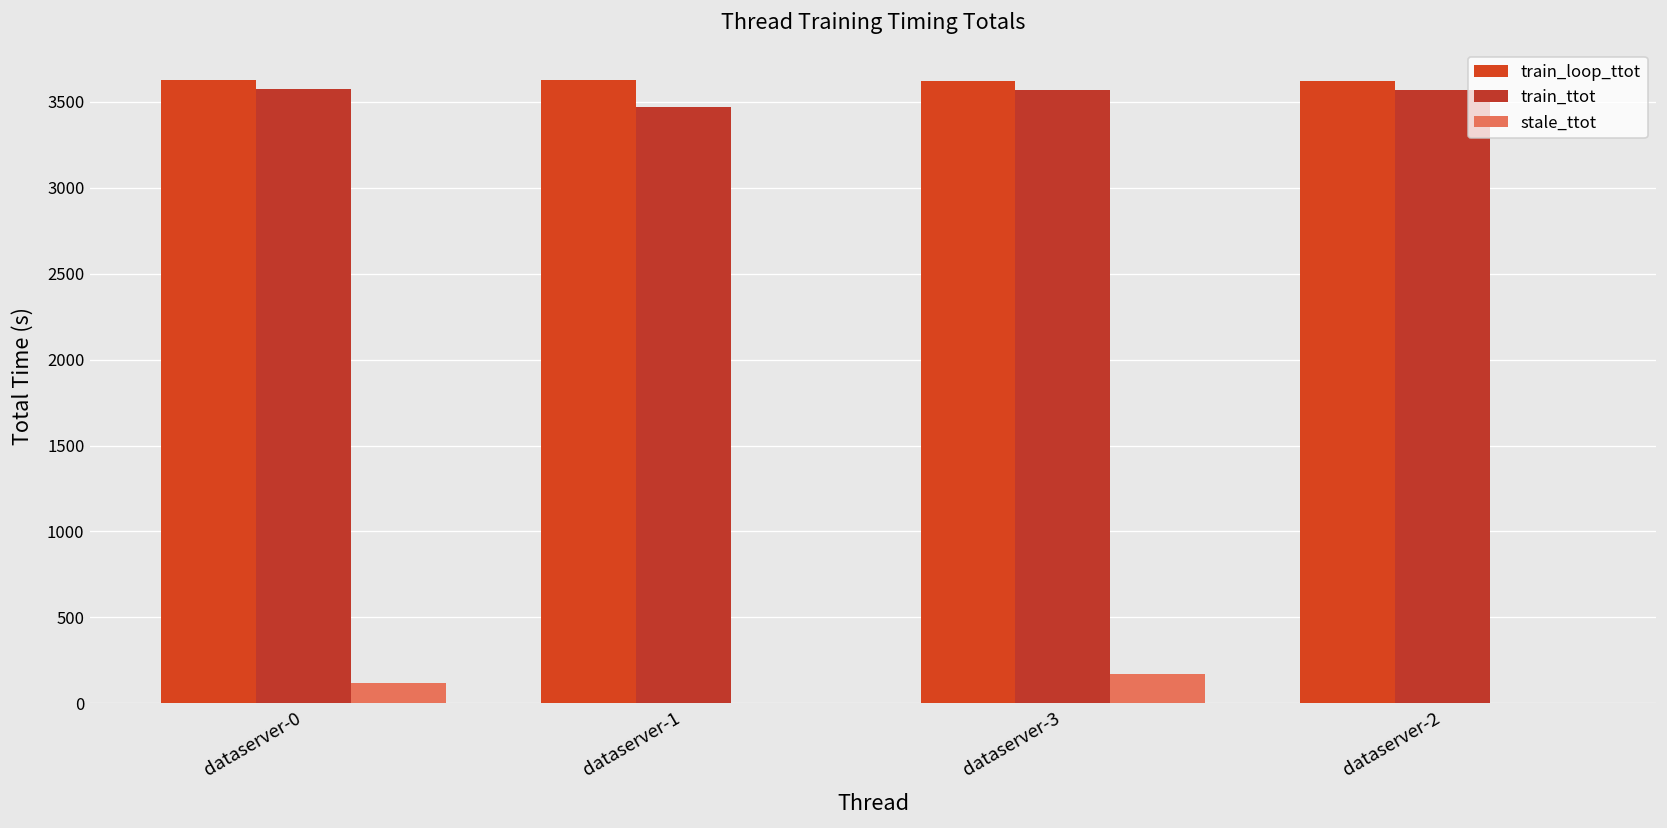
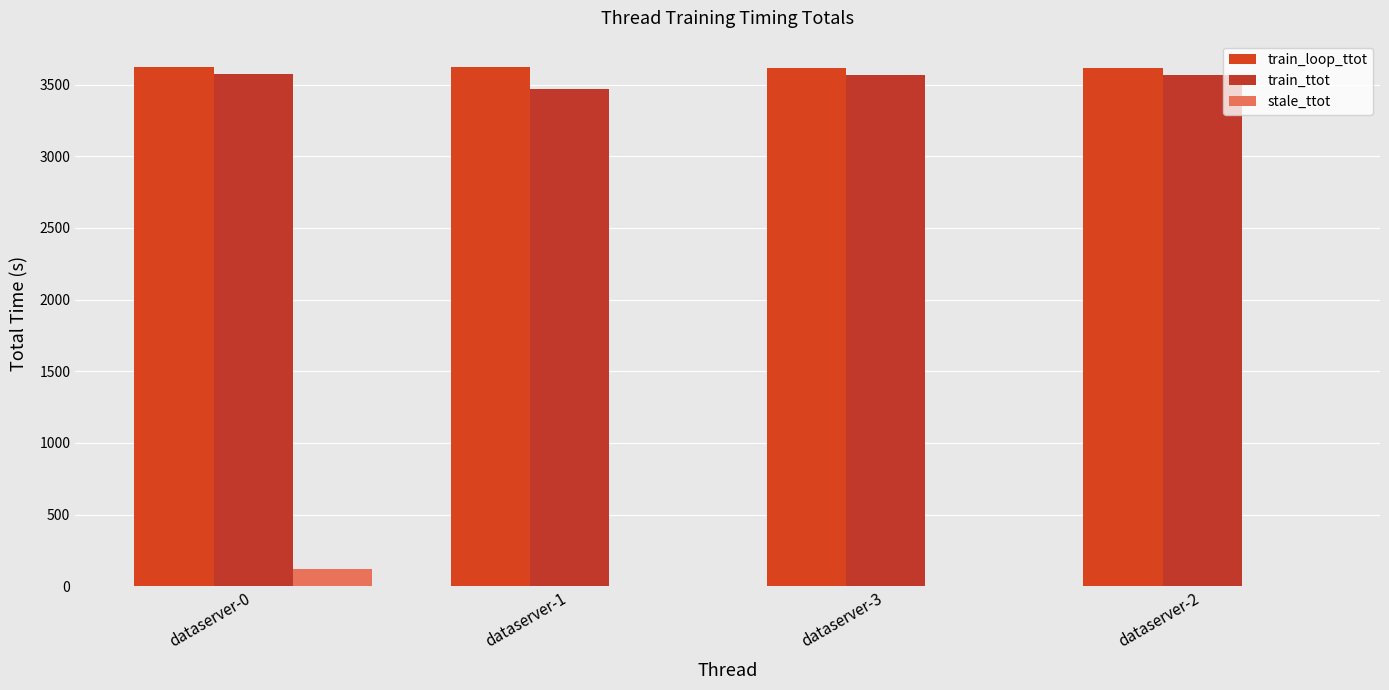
stale_ttot, dataserver-3: 170 -> 0
